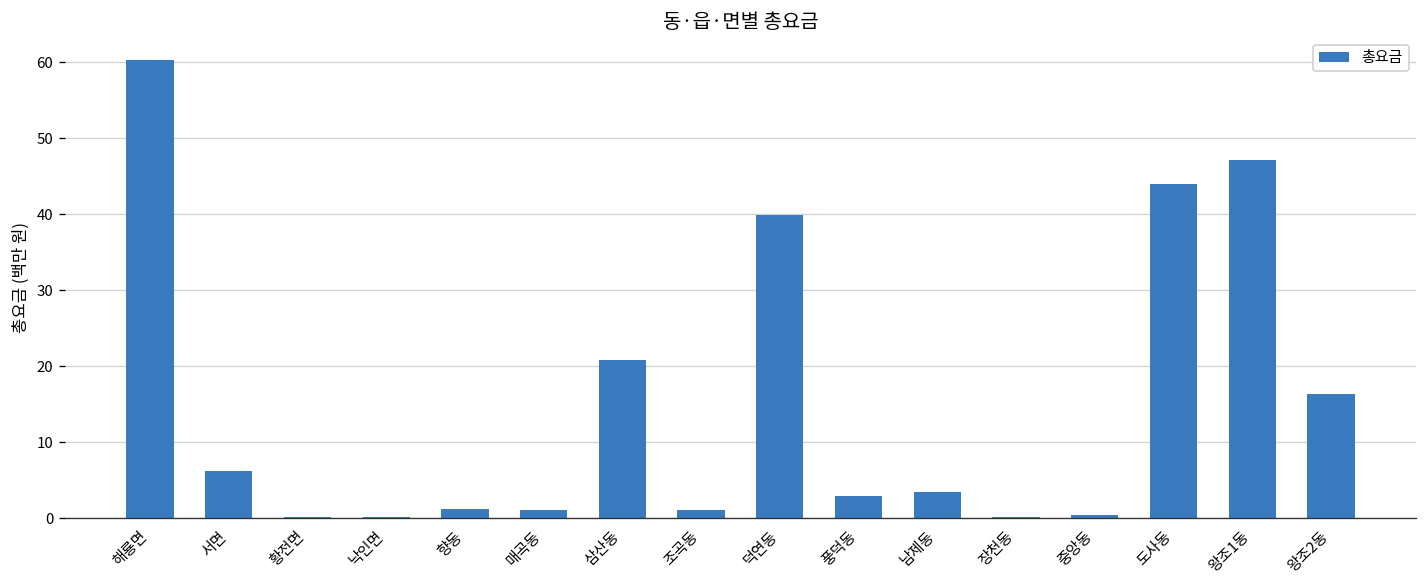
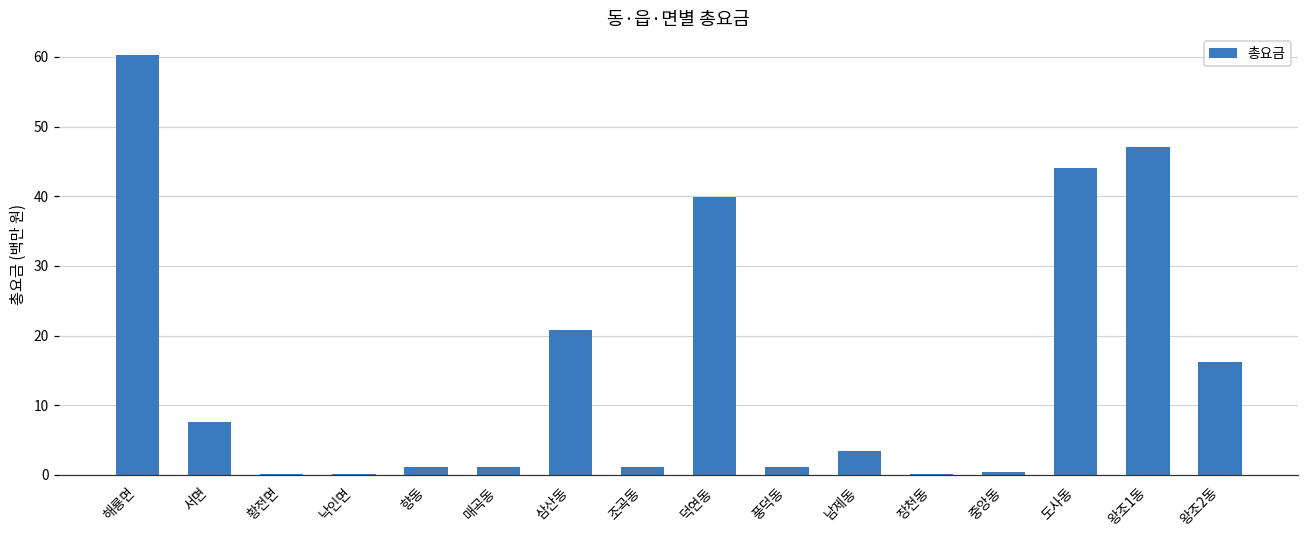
서면: 6 -> 8
풍덕동: 3 -> 1
